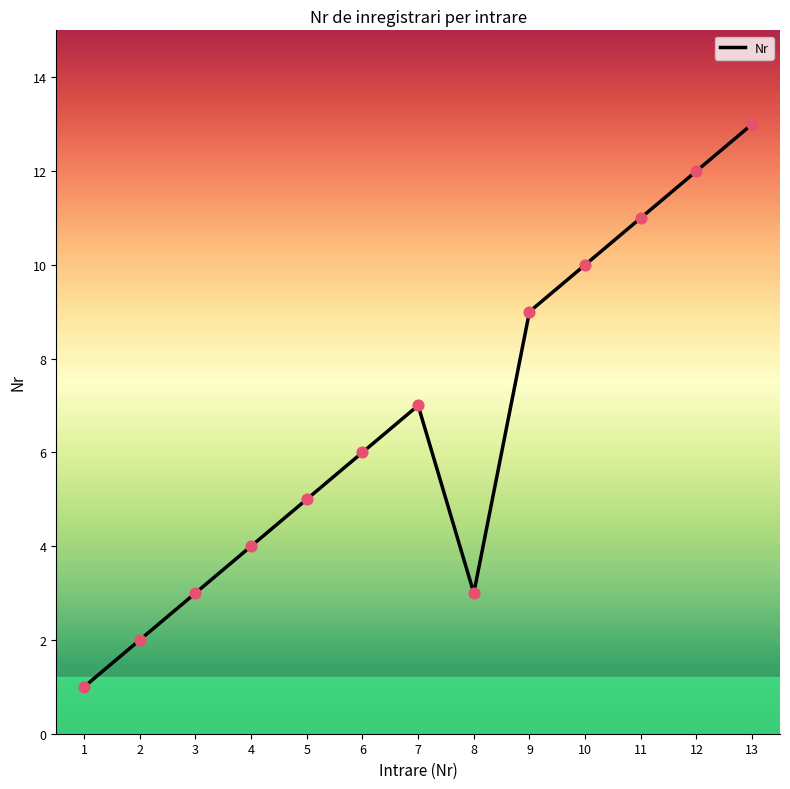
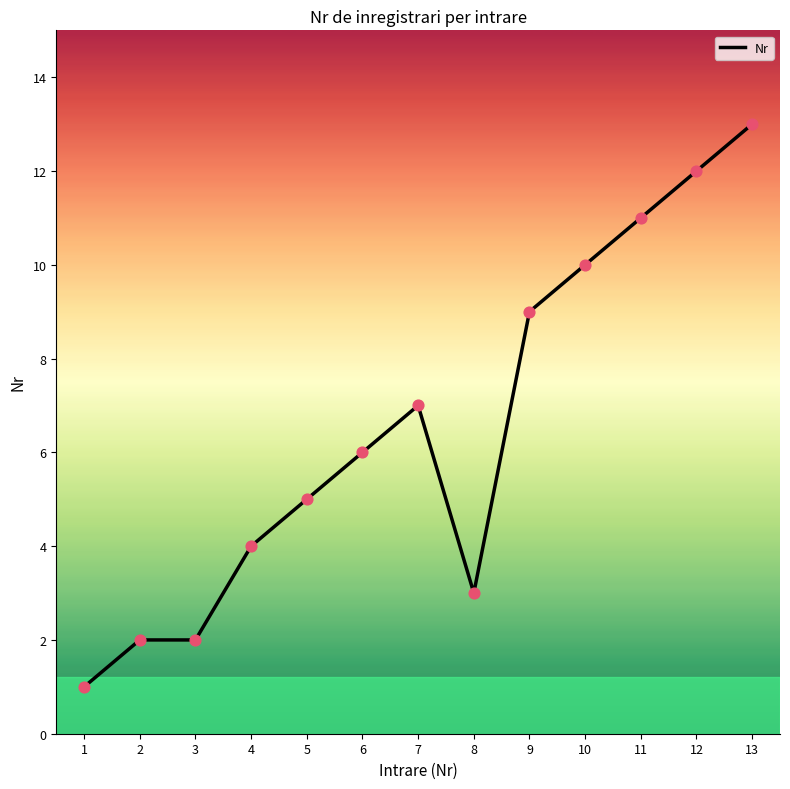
3: 3 -> 2
